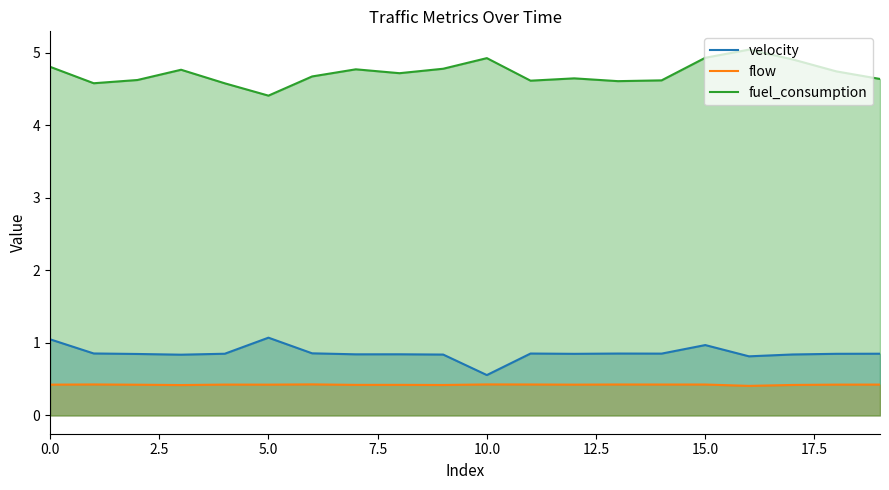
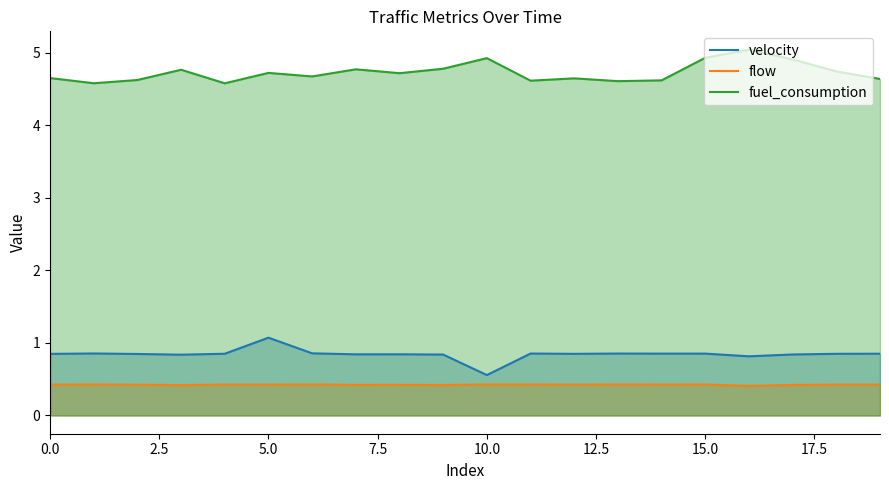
velocity, 0.0: 1.1 -> 0.8
fuel_consumption, 0.0: 4.8 -> 4.7
fuel_consumption, 5.0: 4.4 -> 4.7
velocity, 15.0: 1.0 -> 0.9
